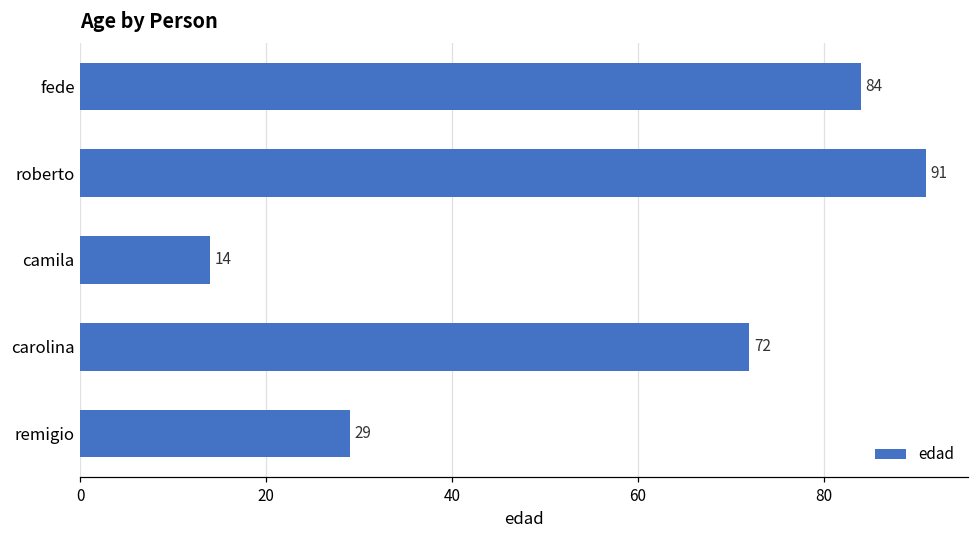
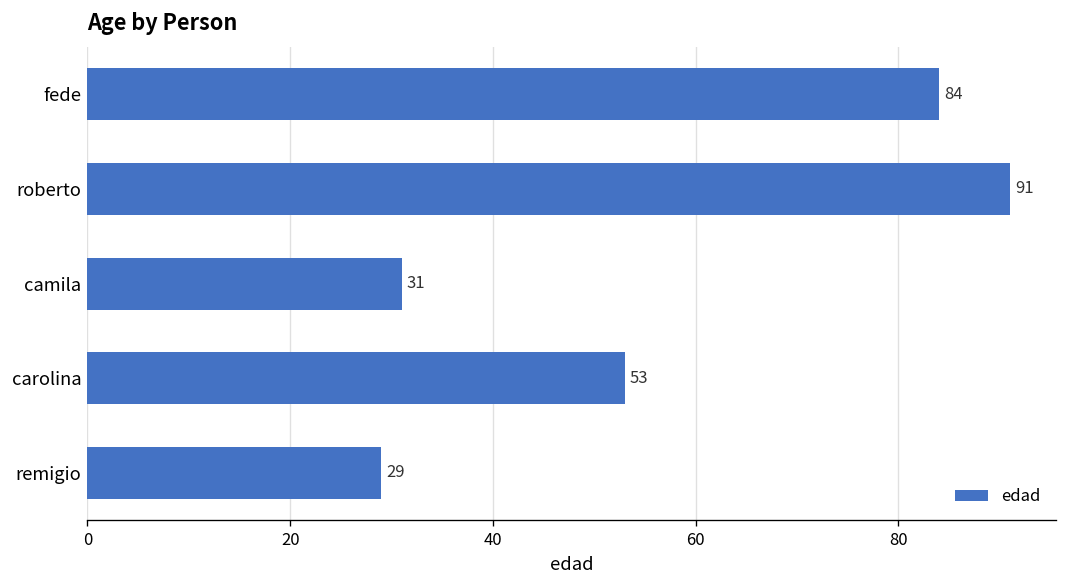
camila: 14 -> 31
carolina: 72 -> 53
